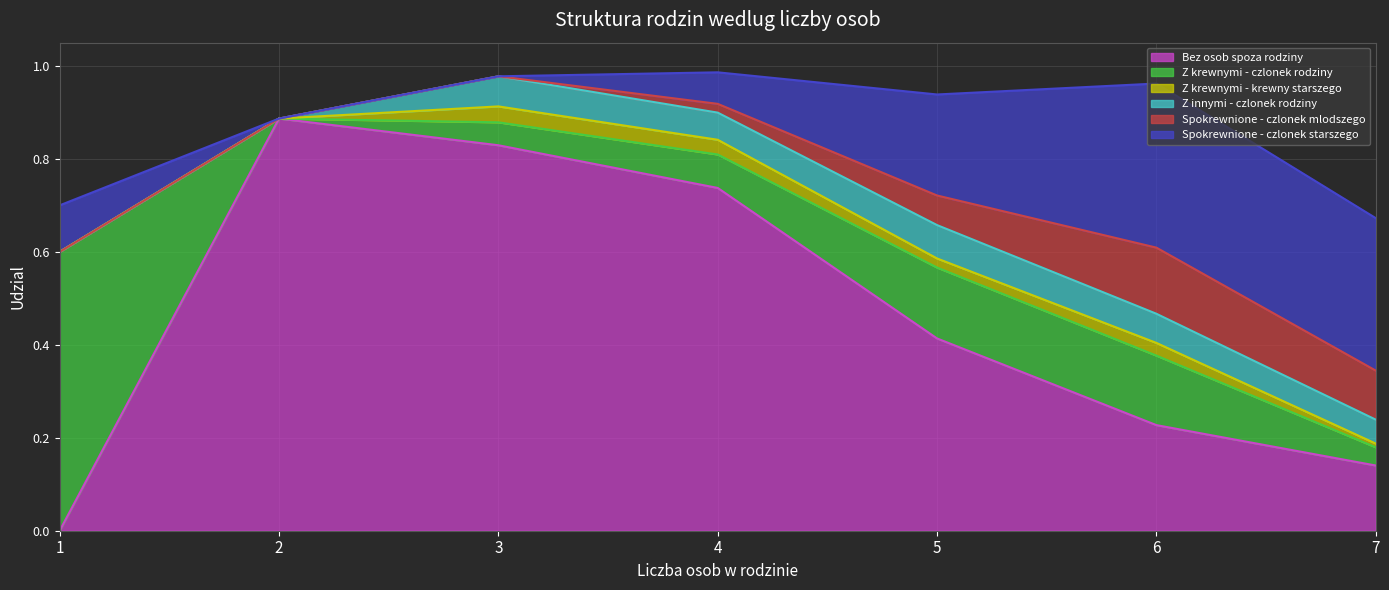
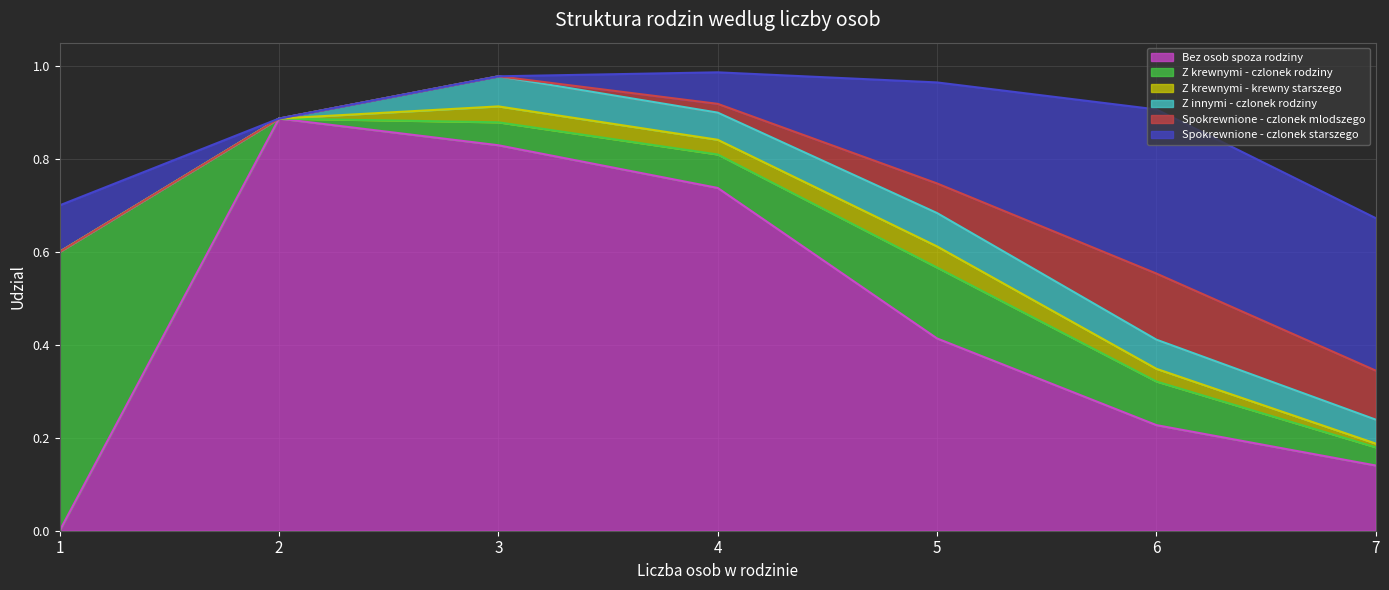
Z krewnymi - krewny starszego, 5: 0.02 -> 0.05
Z krewnymi - czlonek rodziny, 6: 0.15 -> 0.09
